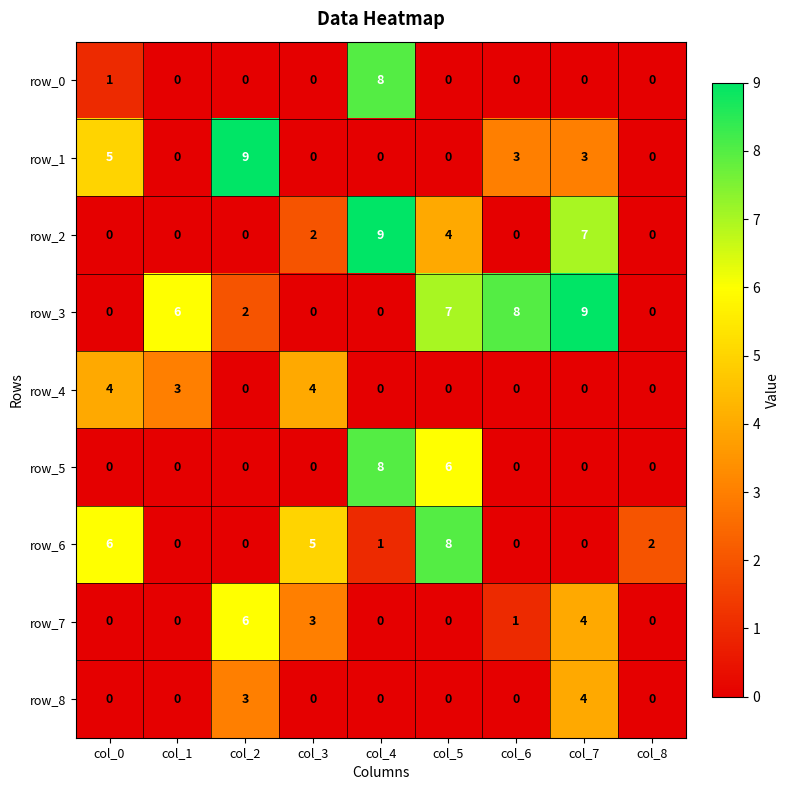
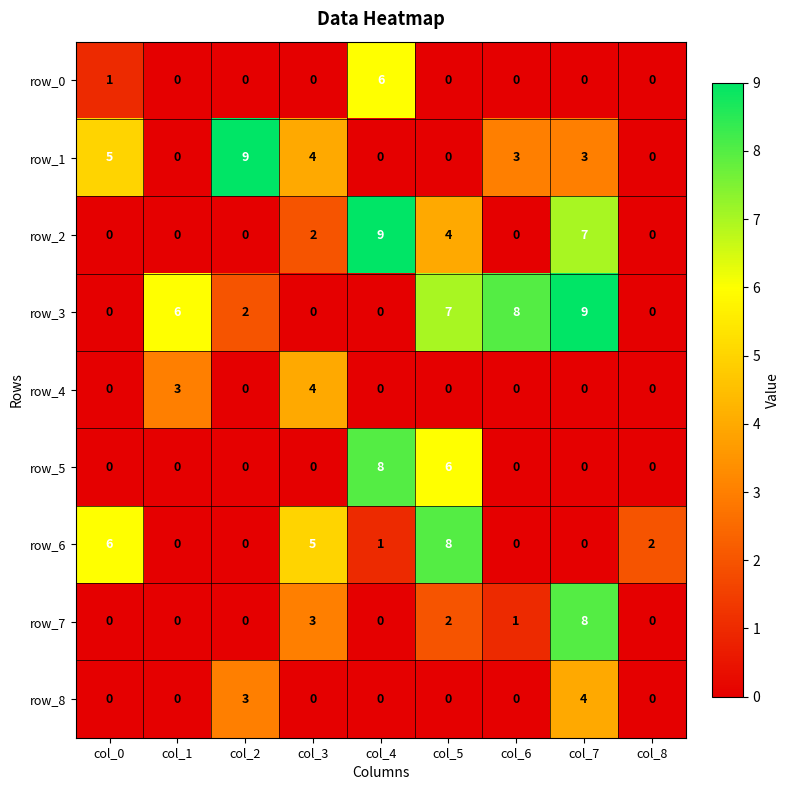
row_0, col_4: 8 -> 6
row_1, col_3: 0 -> 4
row_4, col_0: 4 -> 0
row_7, col_2: 6 -> 0
row_7, col_5: 0 -> 2
row_7, col_7: 4 -> 8
